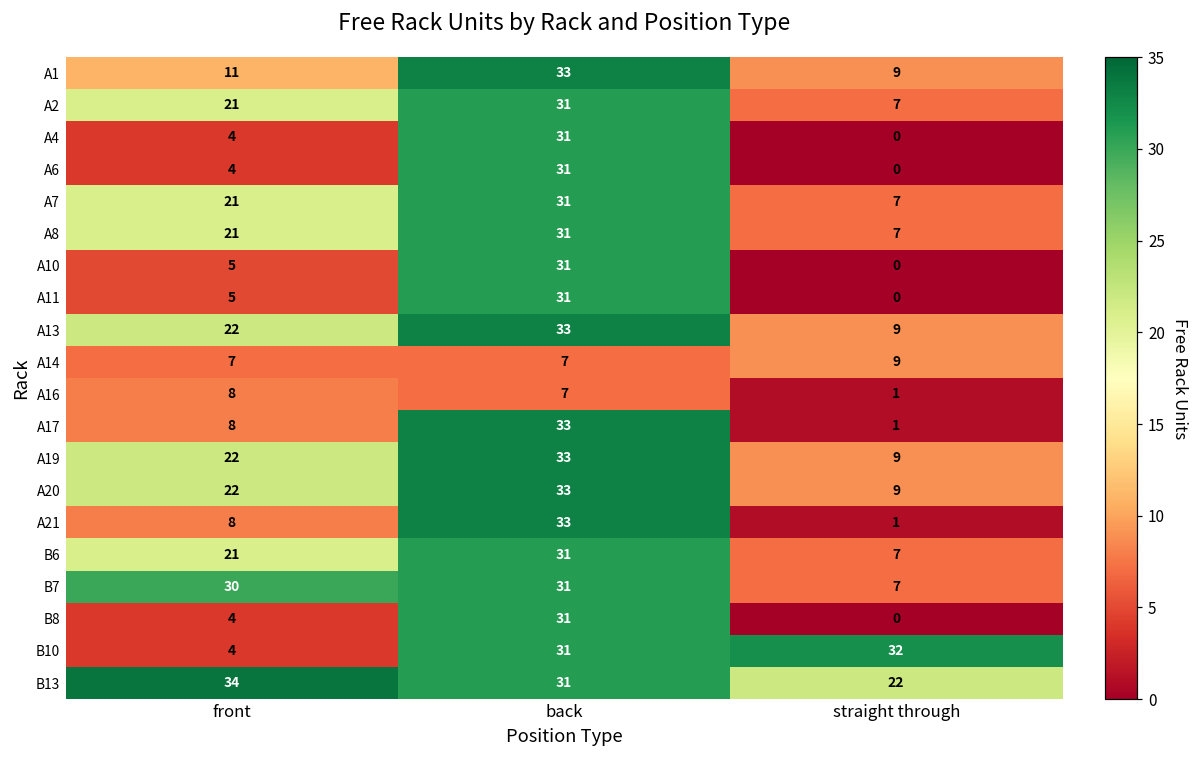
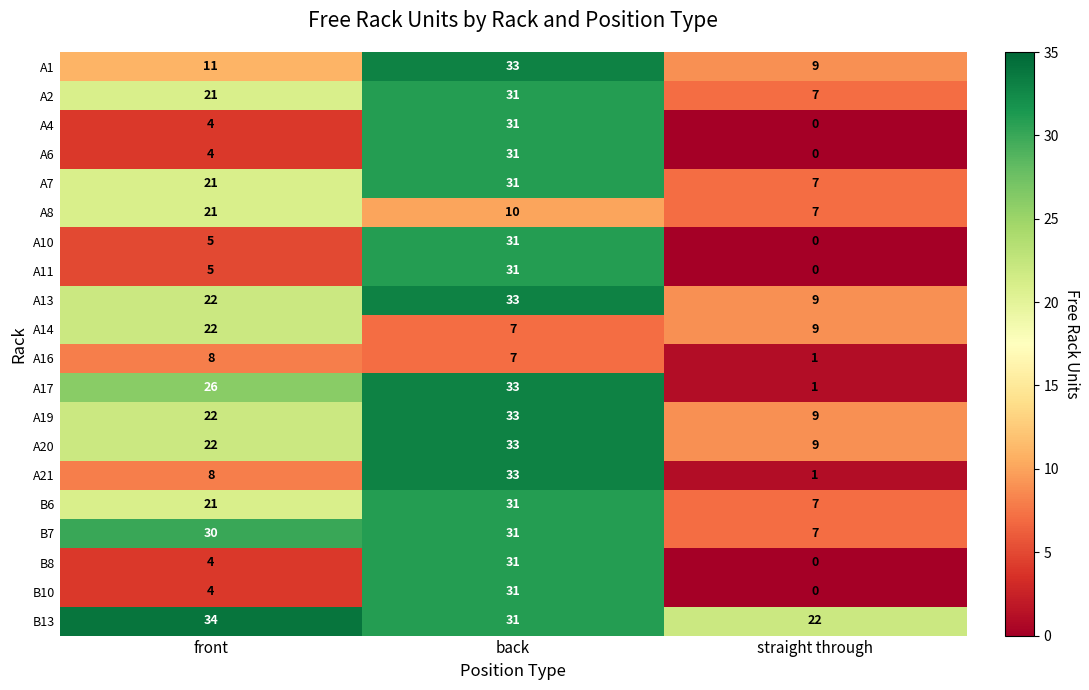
A8, back: 31 -> 10
A14, front: 7 -> 22
A17, front: 8 -> 26
B10, straight through: 32 -> 0
